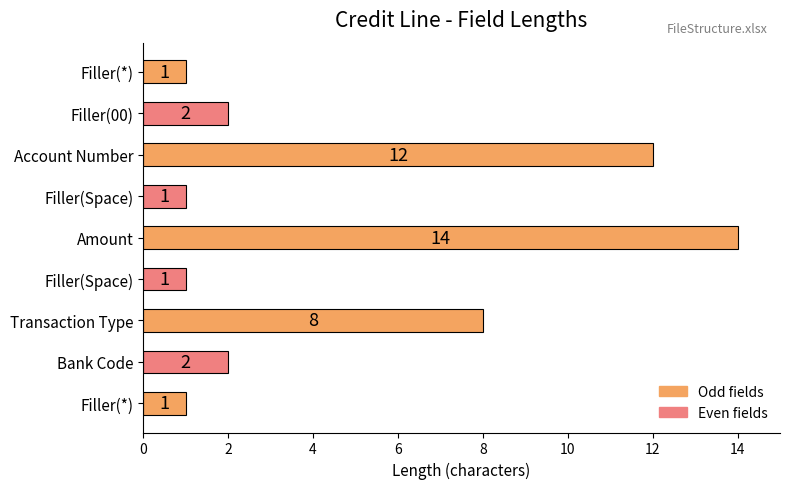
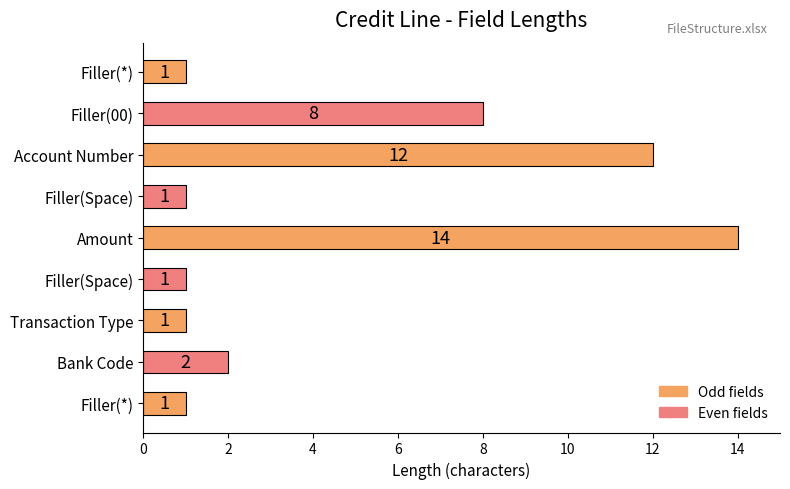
Filler(00): 2 -> 8
Transaction Type: 8 -> 1
